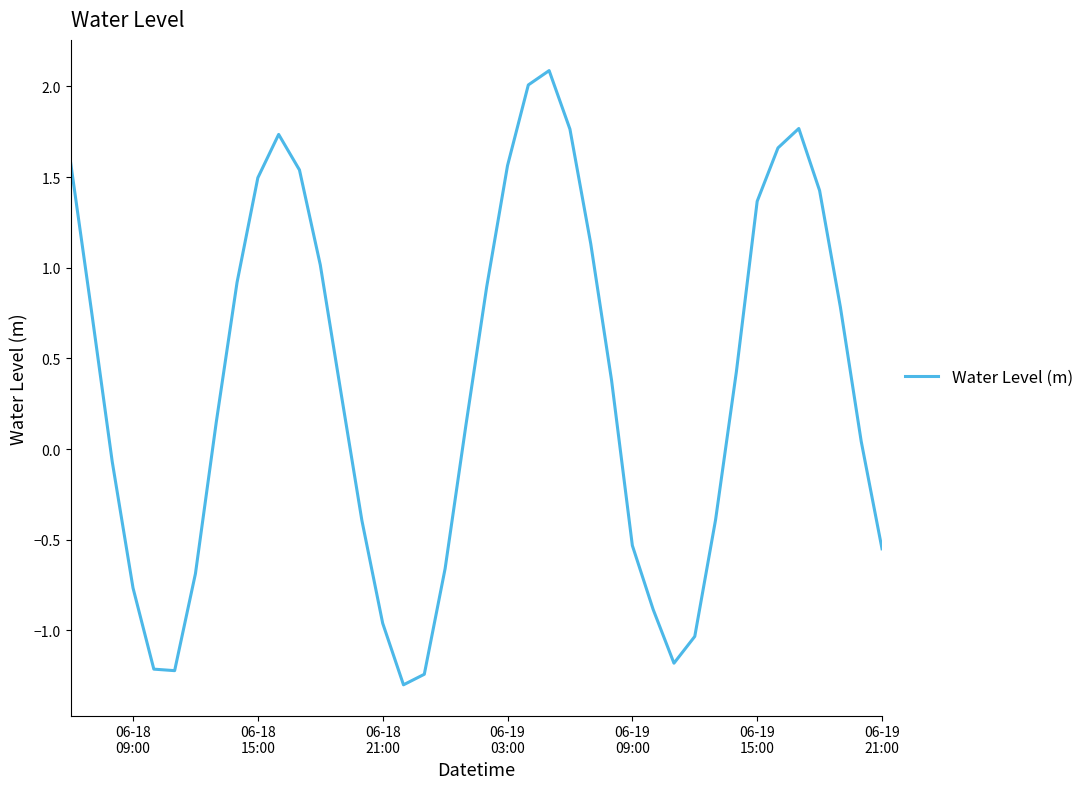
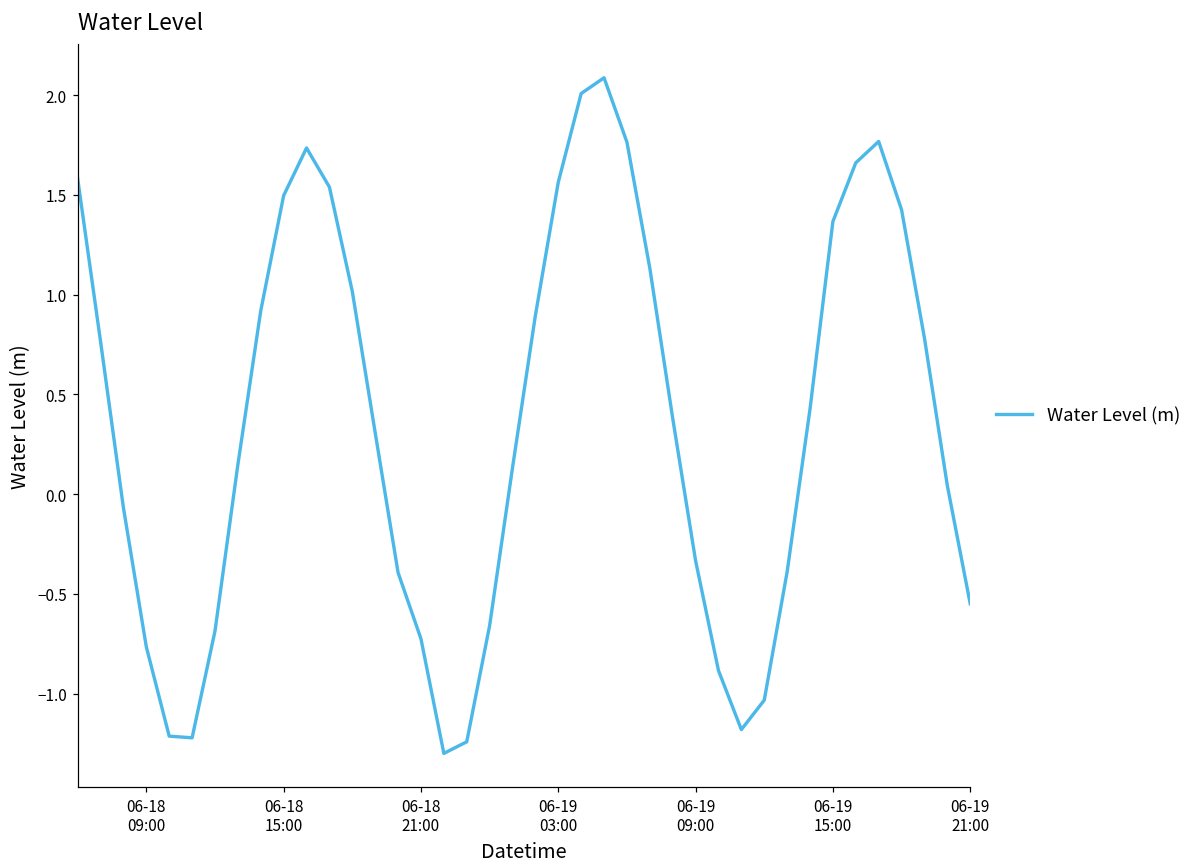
06-18 21:00: -0.96 -> -0.73
06-19 09:00: -0.53 -> -0.33
